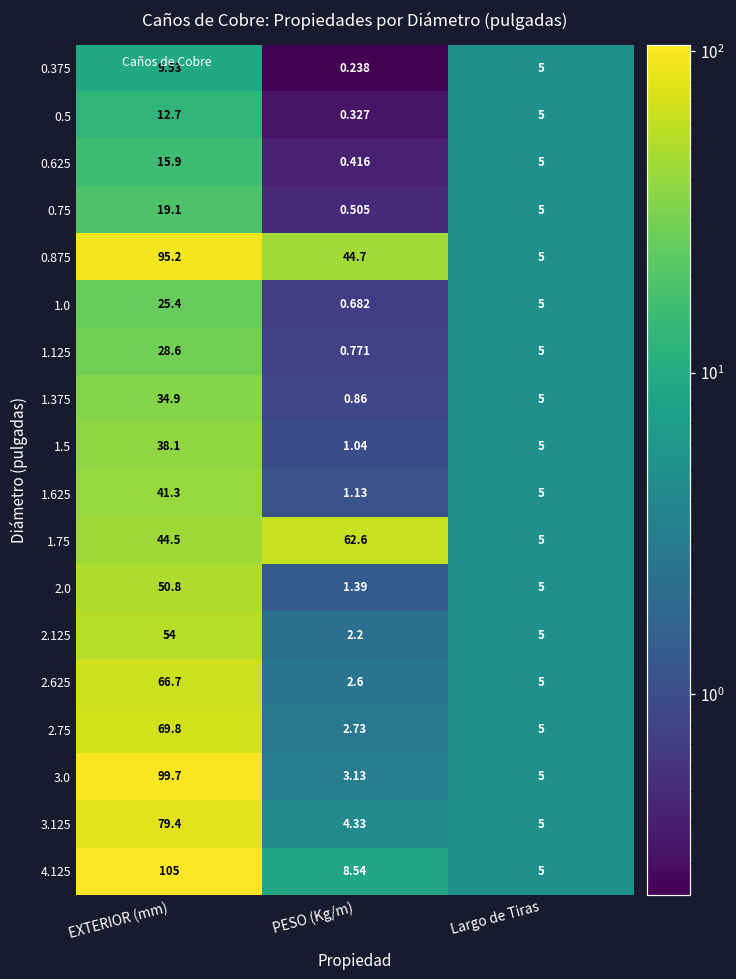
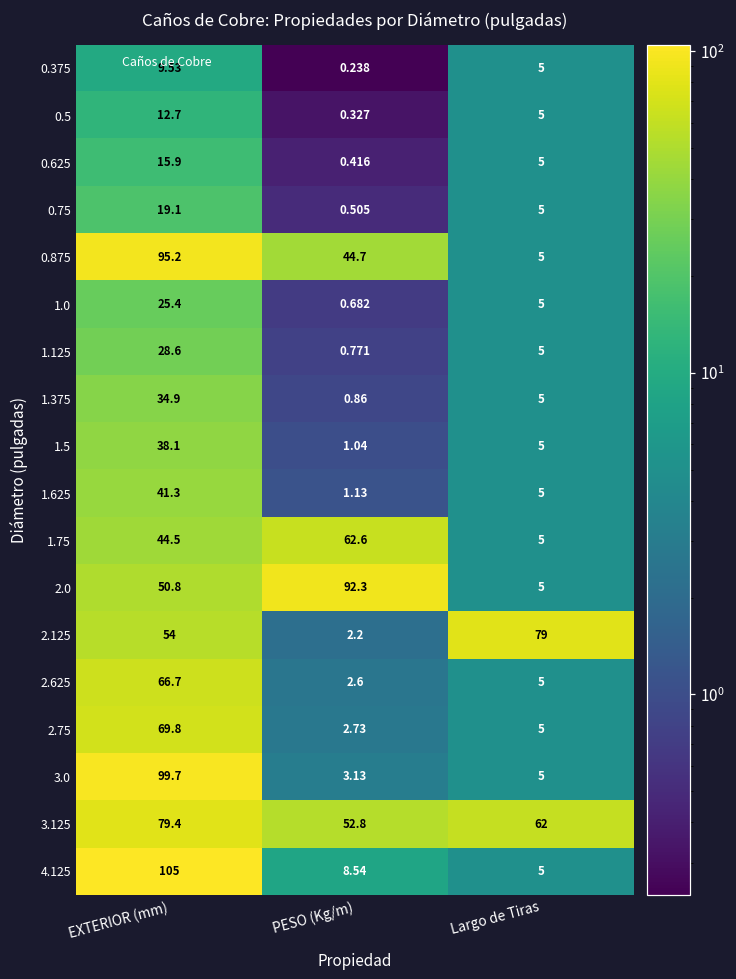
2.0, PESO (Kg/m): 1.39 -> 92.3
2.125, Largo de Tiras: 5 -> 79
3.125, PESO (Kg/m): 4.33 -> 52.8
3.125, Largo de Tiras: 5 -> 62
